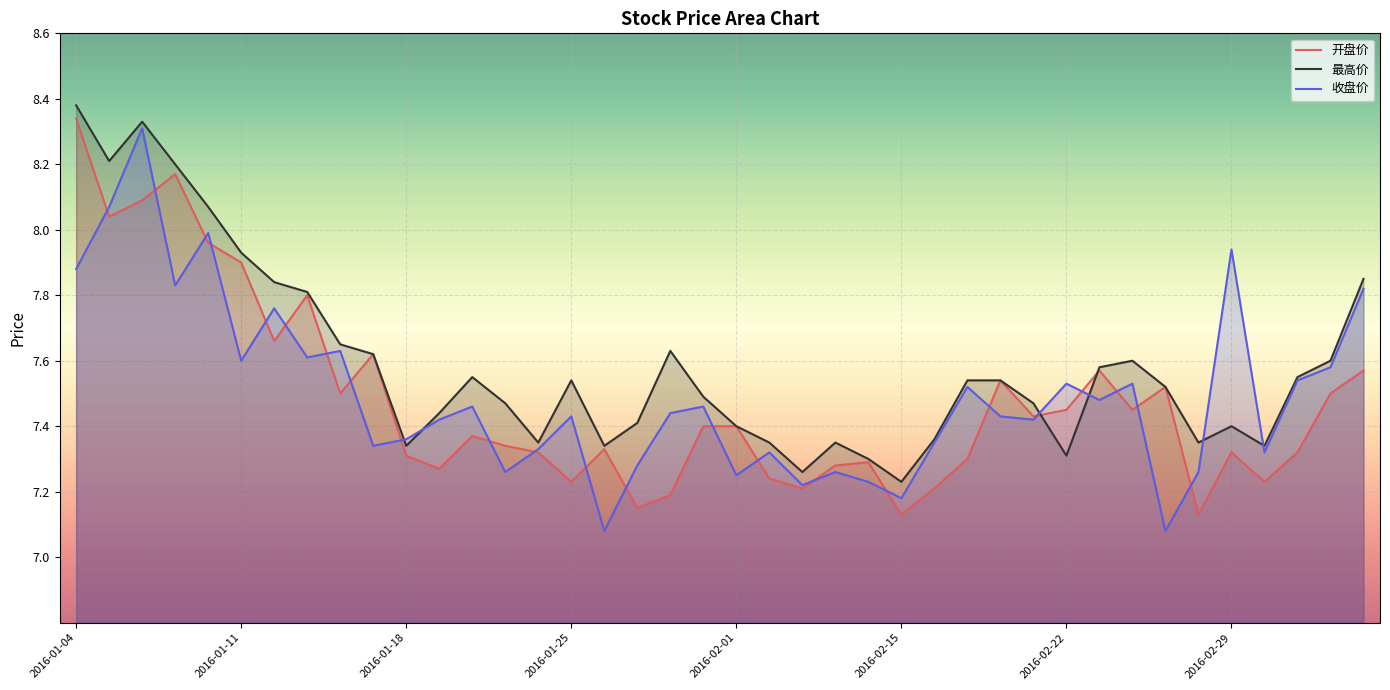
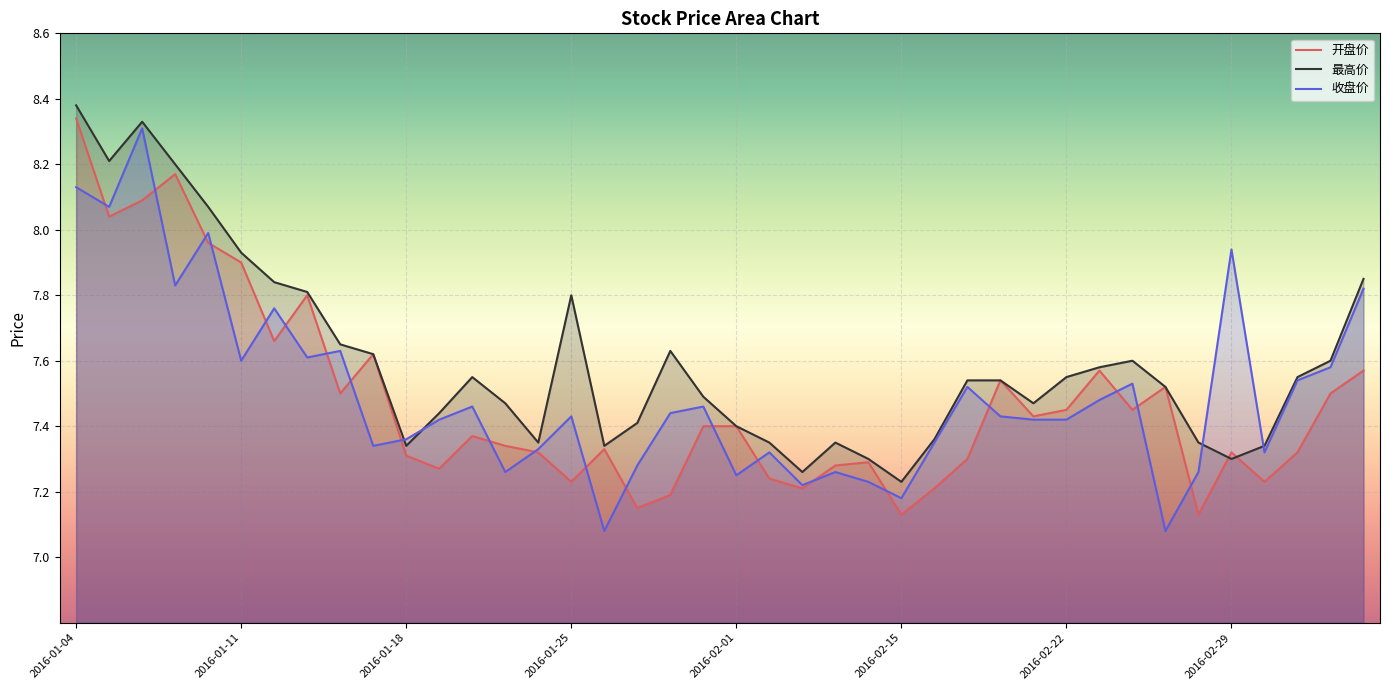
收盘价, 2016-01-04: 7.88 -> 8.13
最高价, 2016-01-25: 7.54 -> 7.80
最高价, 2016-02-22: 7.31 -> 7.55
收盘价, 2016-02-22: 7.53 -> 7.42
最高价, 2016-02-29: 7.4 -> 7.3
